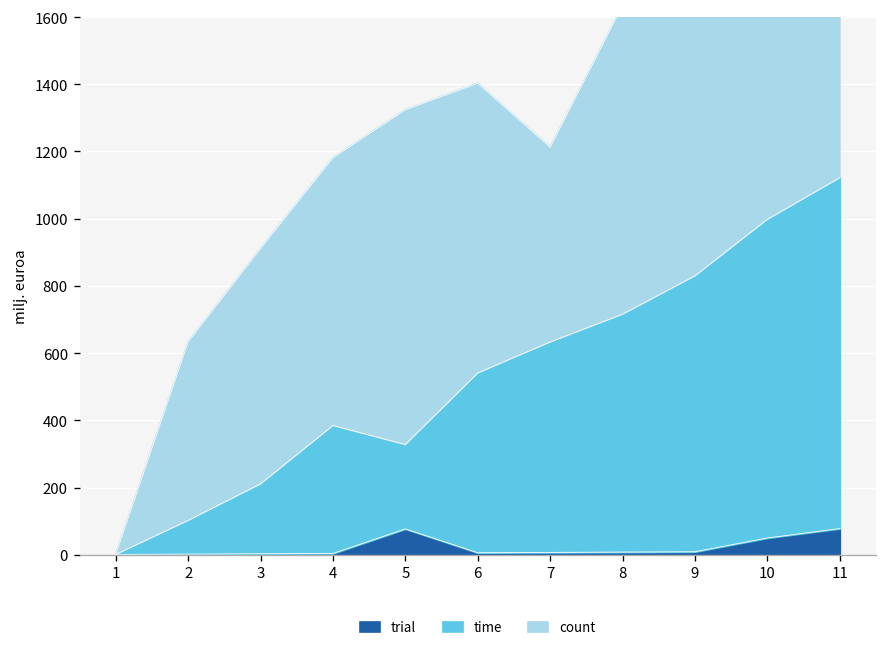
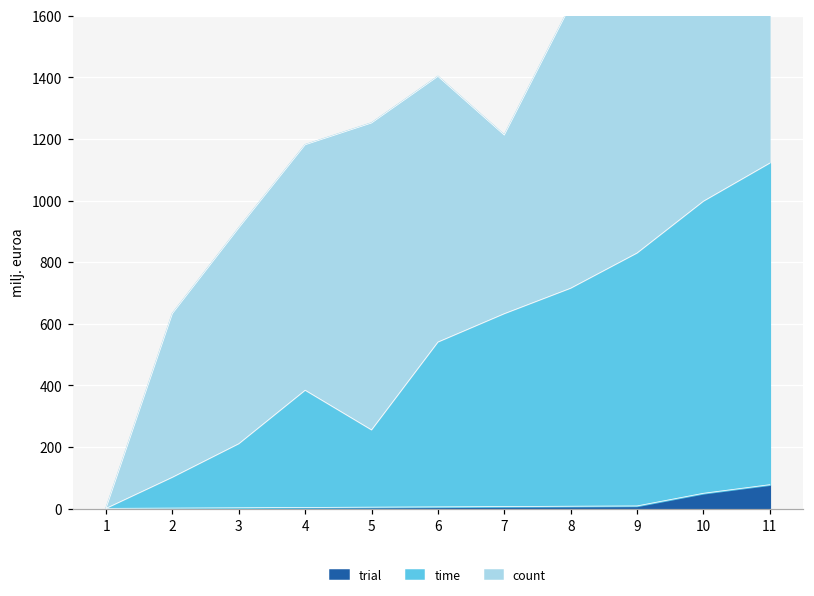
trial, 5: 80 -> 10
